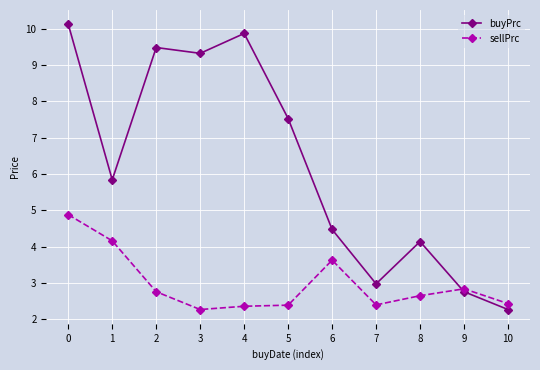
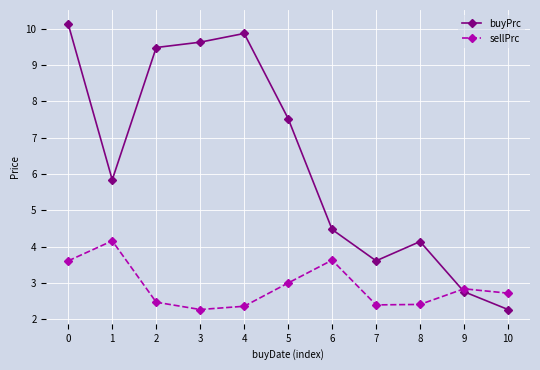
sellPrc, 0: 4.9 -> 3.6
sellPrc, 2: 2.8 -> 2.5
buyPrc, 3: 9.3 -> 9.6
sellPrc, 5: 2.4 -> 3.0
buyPrc, 7: 3.0 -> 3.6
sellPrc, 8: 2.7 -> 2.4
sellPrc, 10: 2.4 -> 2.7
